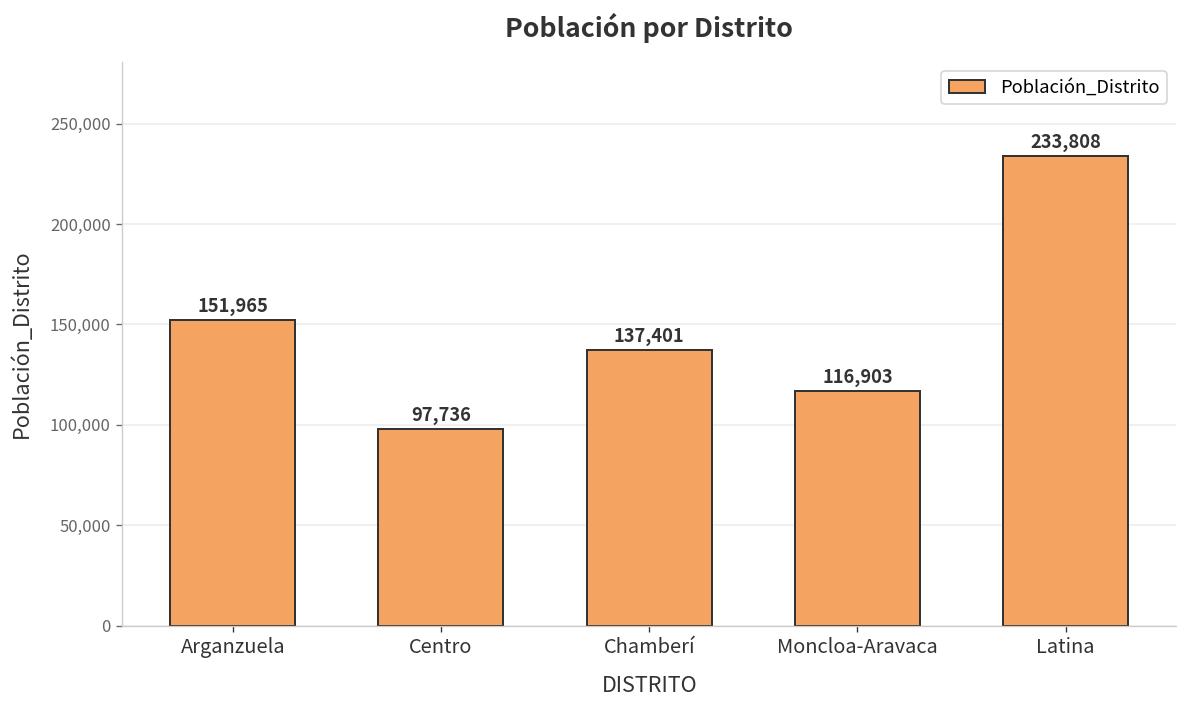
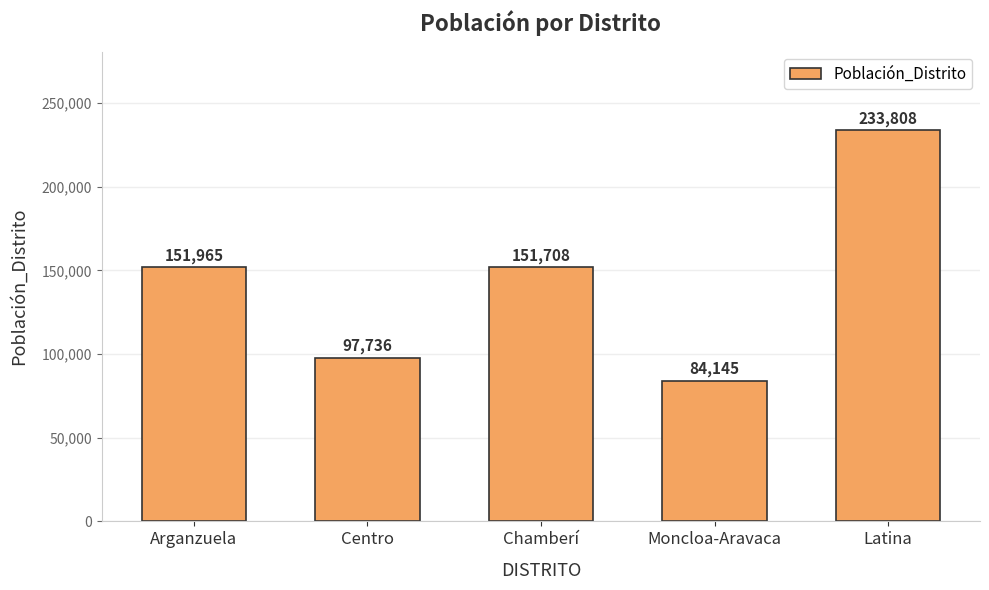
Chamberí: 137,401 -> 151,708
Moncloa-Aravaca: 116,903 -> 84,145
